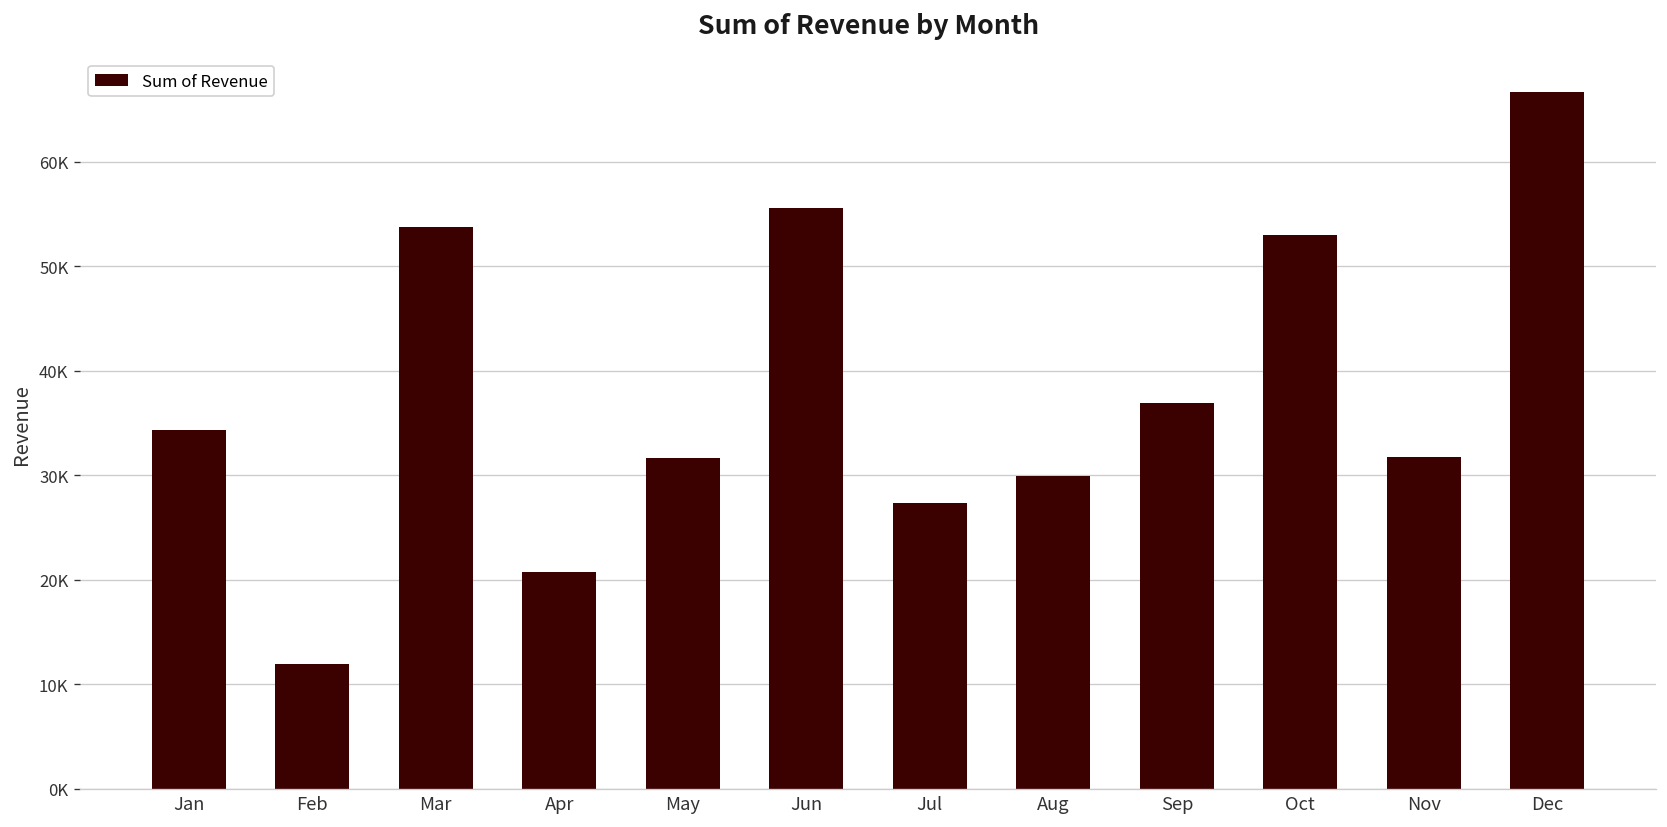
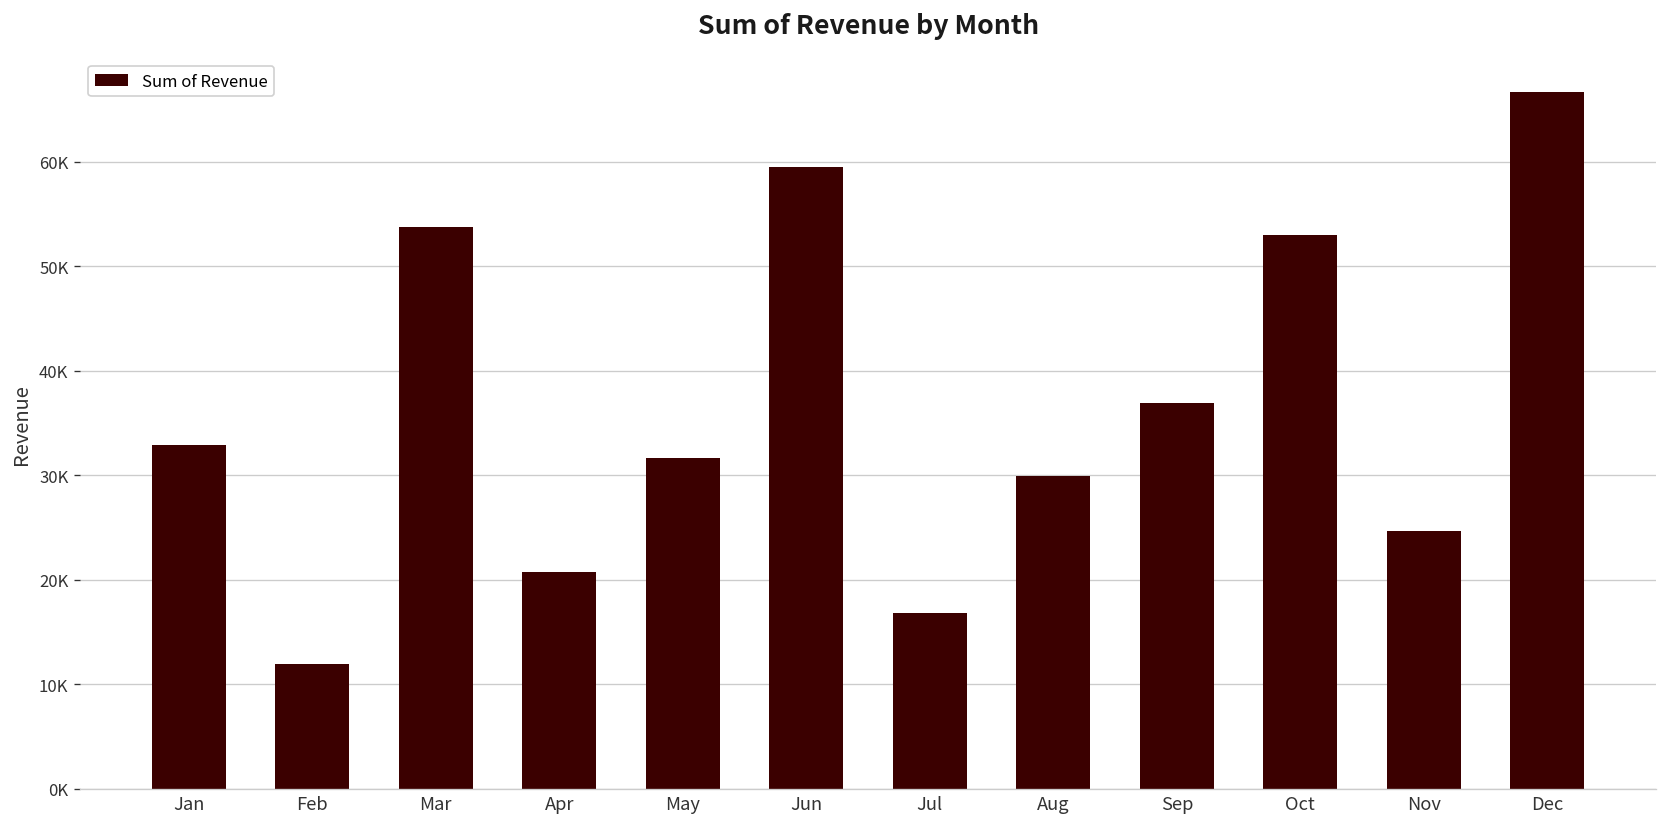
Jan: 34000 -> 33000
Jun: 56000 -> 60000
Jul: 27000 -> 17000
Nov: 32000 -> 25000
